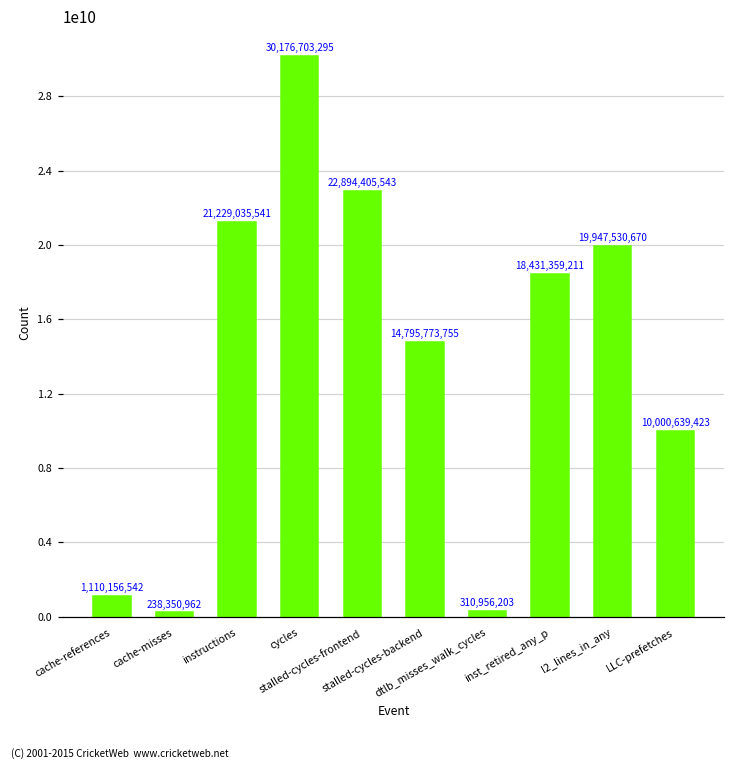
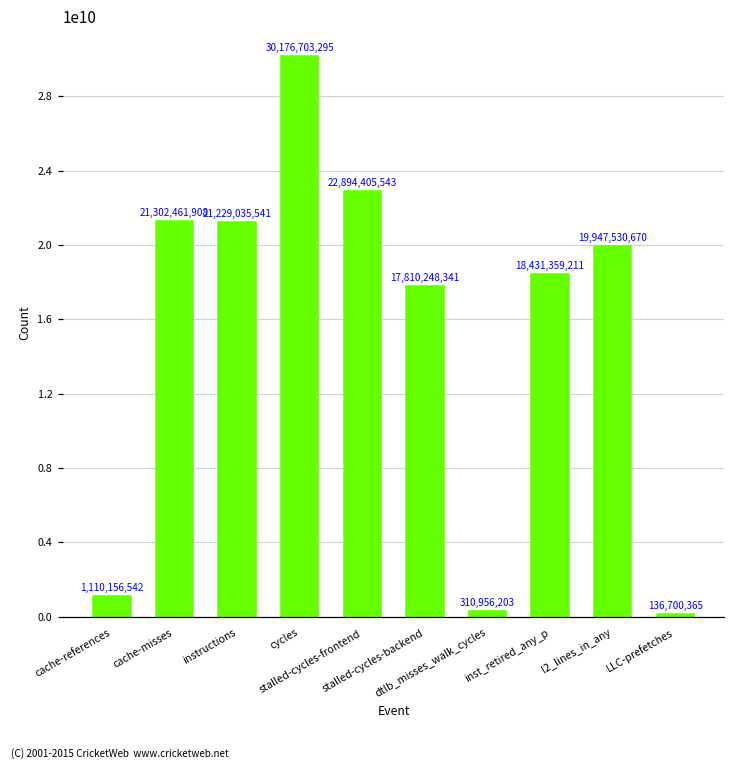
cache-misses: 238,350,962 -> 21,302,461,908
stalled-cycles-backend: 14,795,773,755 -> 17,810,248,341
LLC-prefetches: 10,000,639,423 -> 136,700,365
